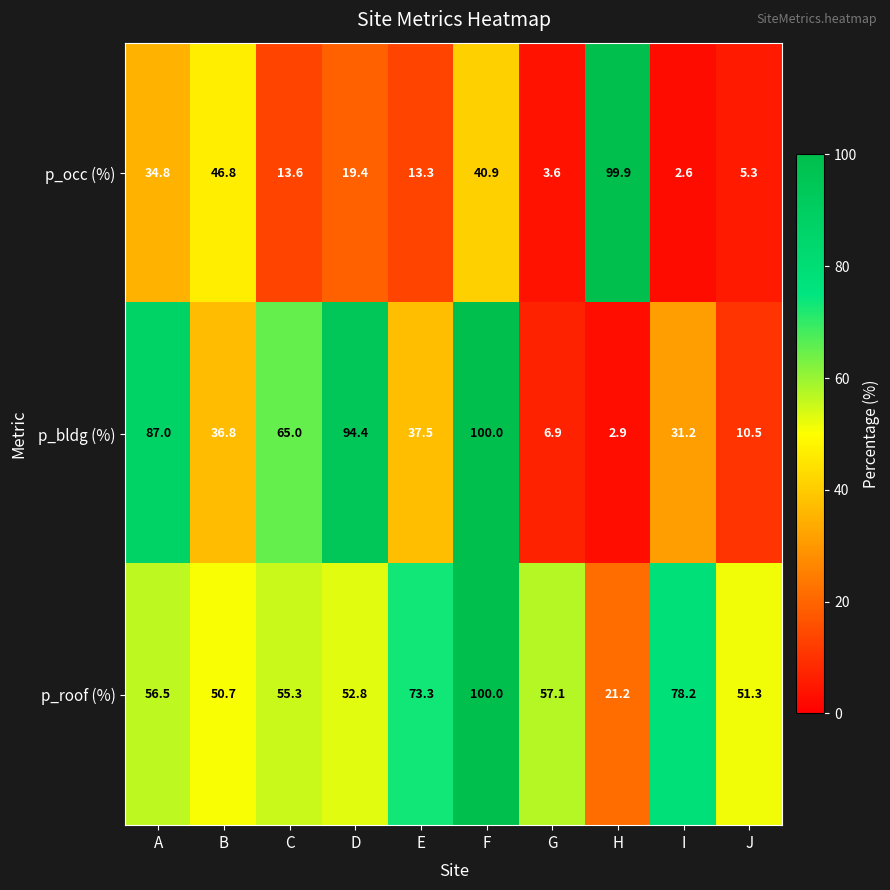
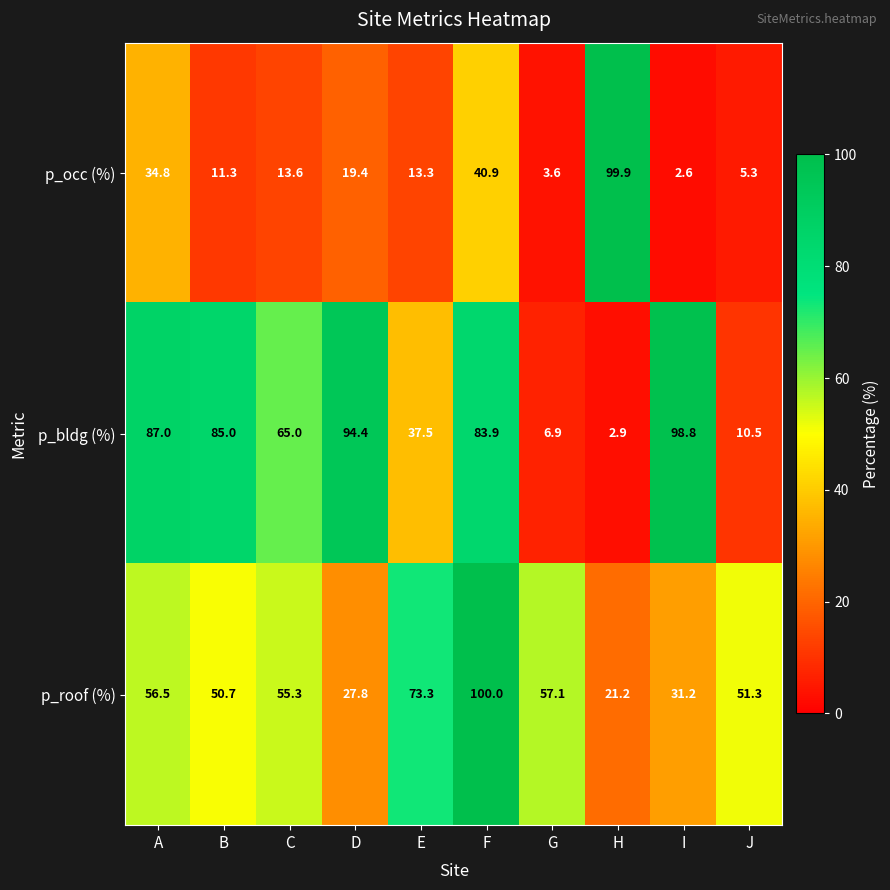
p_occ (%), B: 46.8 -> 11.3
p_bldg (%), B: 36.8 -> 85.0
p_bldg (%), F: 100.0 -> 83.9
p_bldg (%), I: 31.2 -> 98.8
p_roof (%), D: 52.8 -> 27.8
p_roof (%), I: 78.2 -> 31.2
